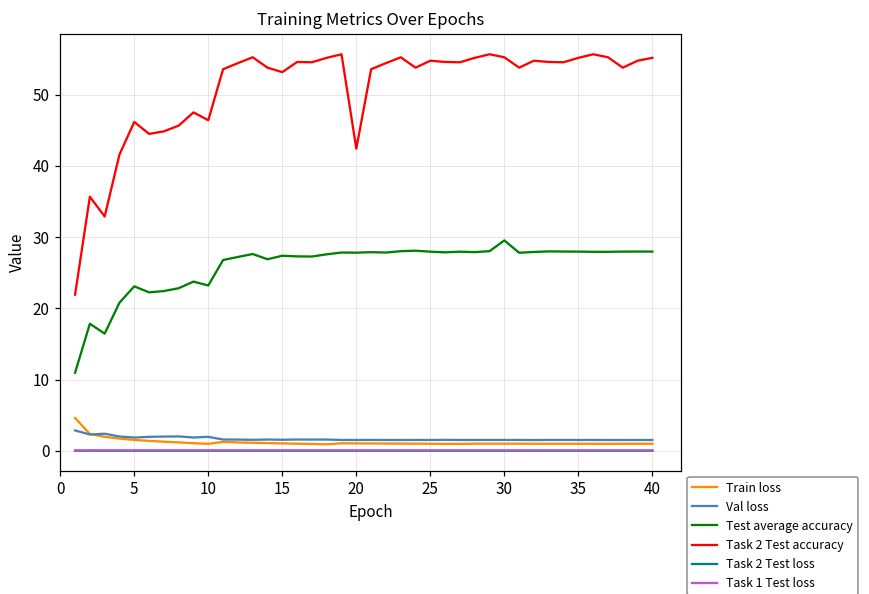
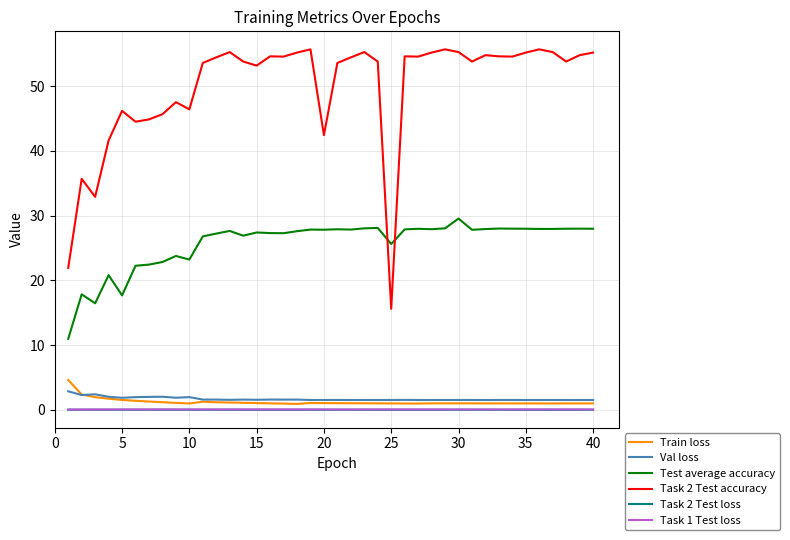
Test average accuracy, 5: 23 -> 18
Test average accuracy, 25: 28 -> 26
Task 2 Test accuracy, 25: 55 -> 16
